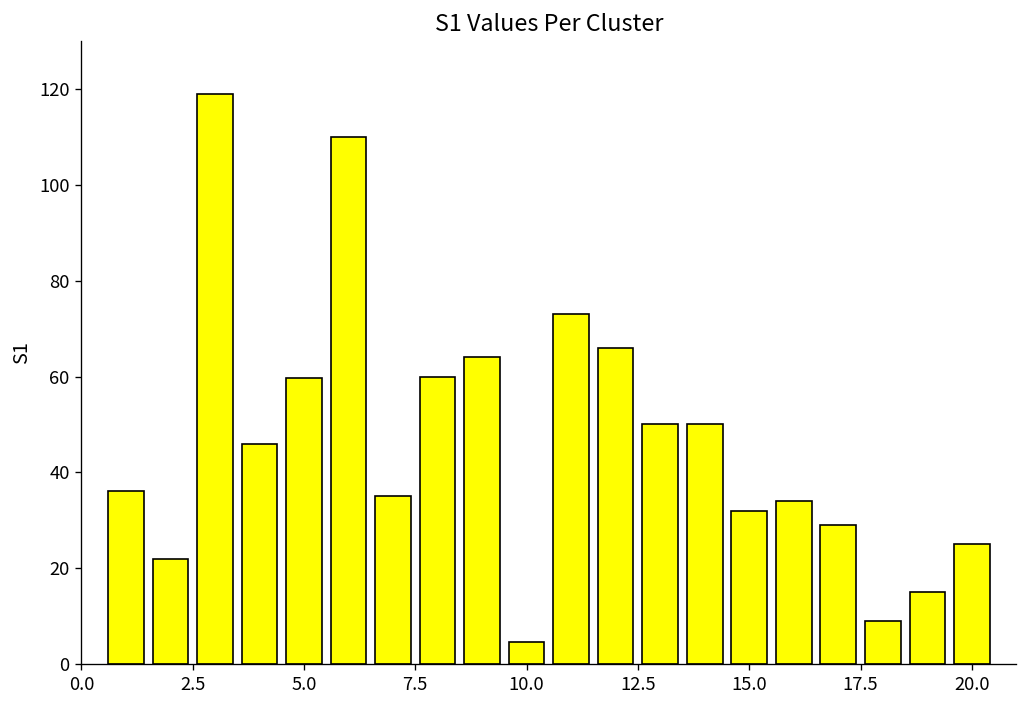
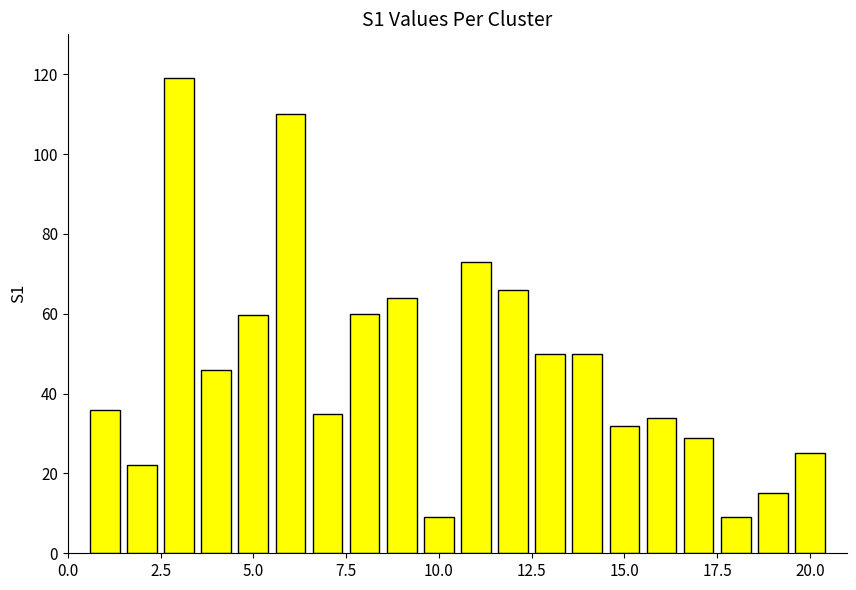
10.0: 5 -> 9
